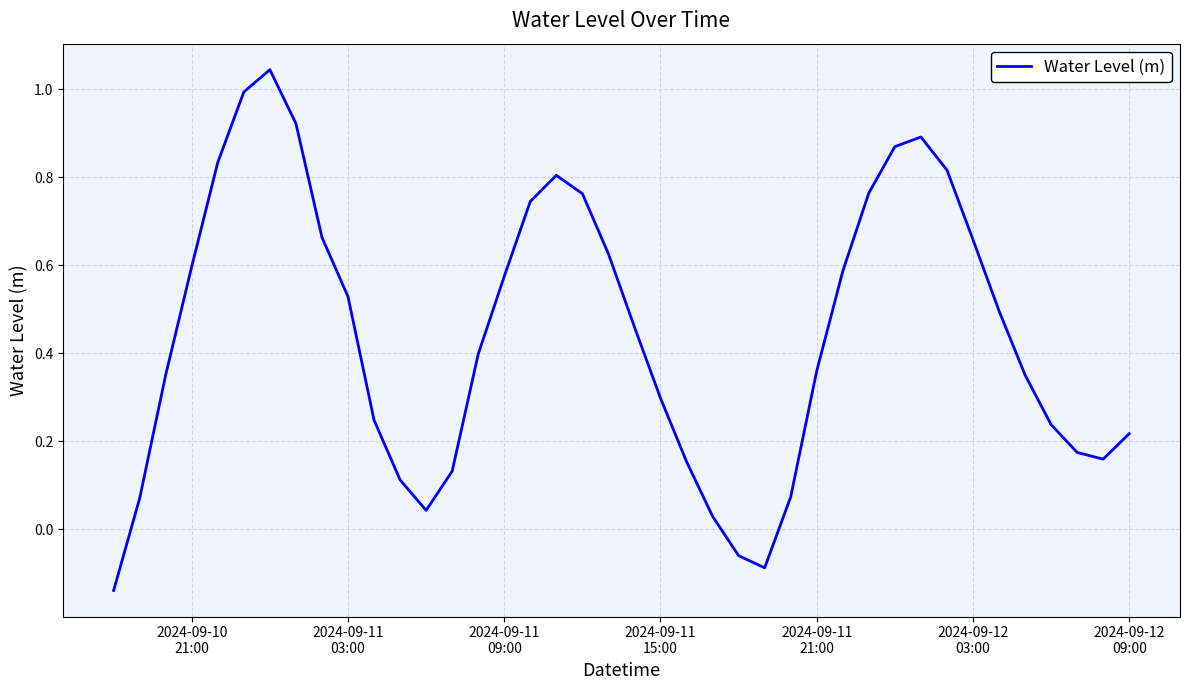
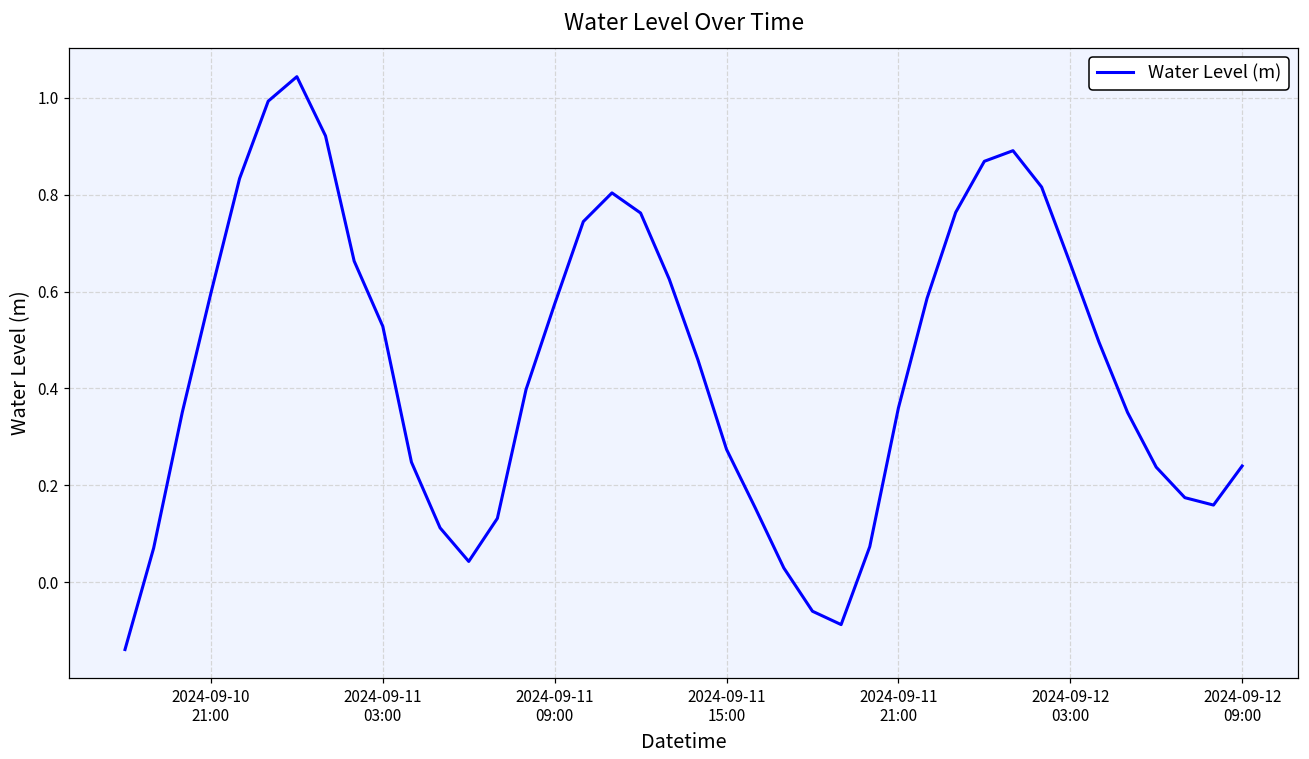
2024-09-11 15:00: 0.30 -> 0.27
2024-09-12 09:00: 0.22 -> 0.24
